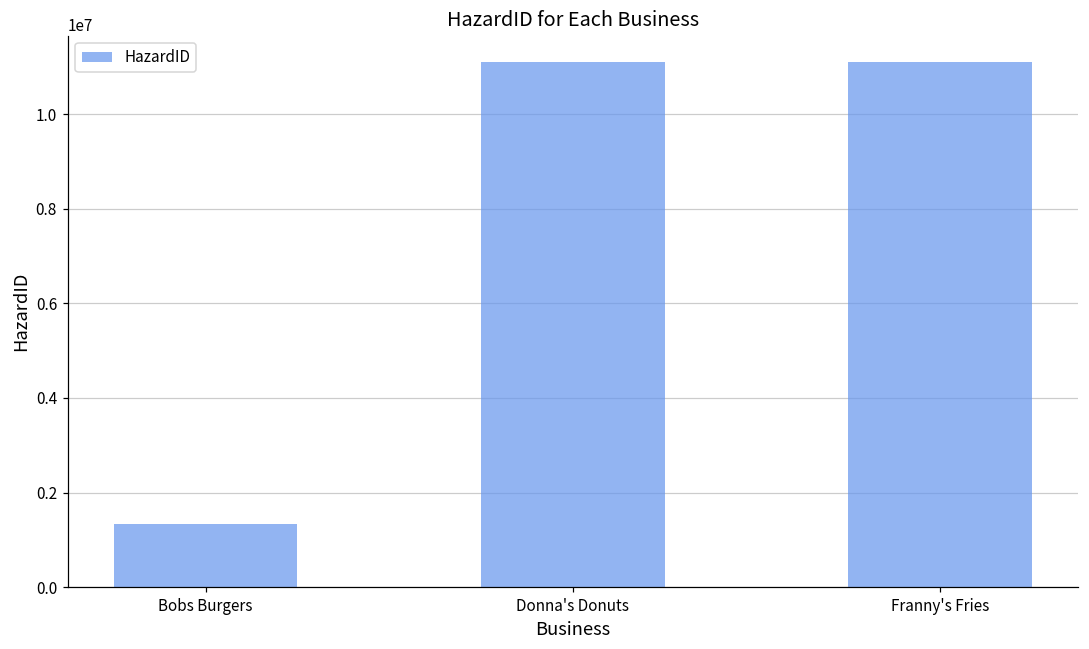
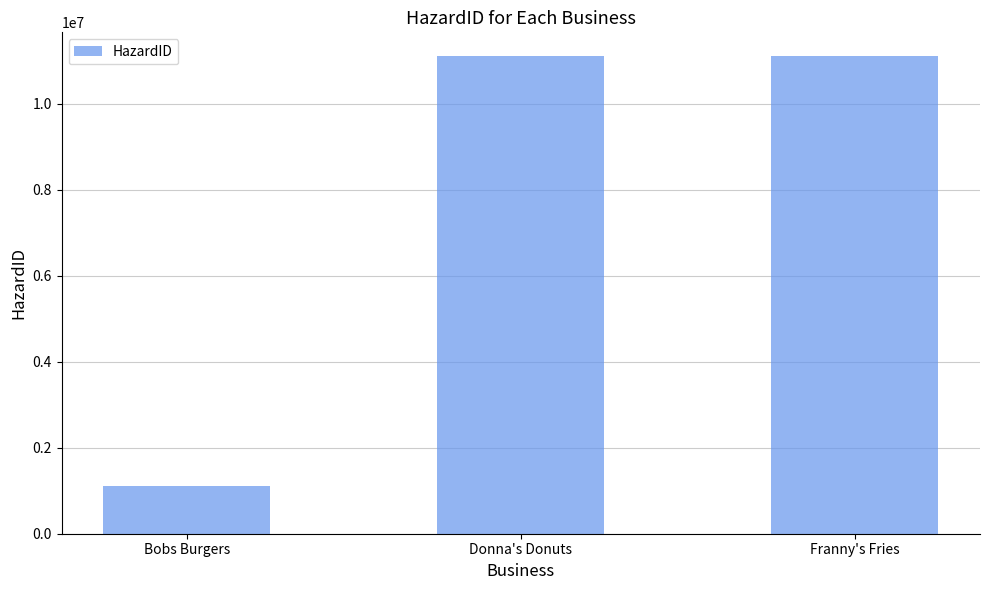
Bobs Burgers: 1300000 -> 1100000
